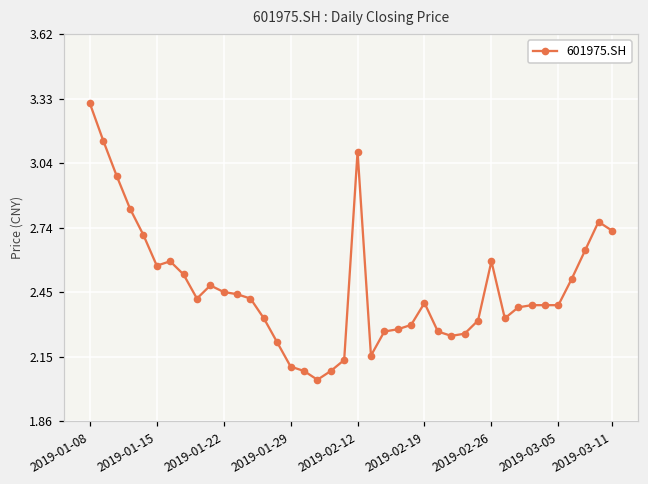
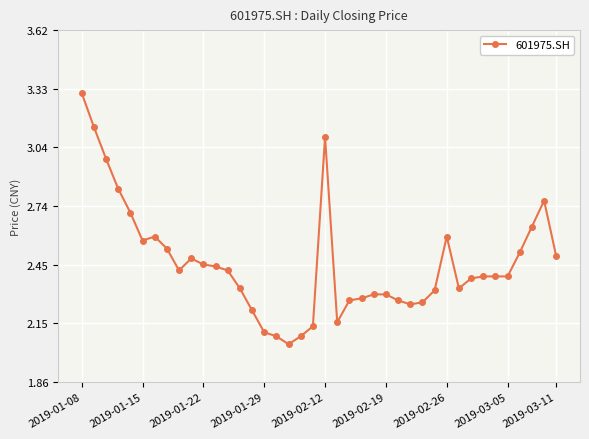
601975.SH, 2019-02-19: 2.4 -> 2.3
601975.SH, 2019-03-11: 2.73 -> 2.49
